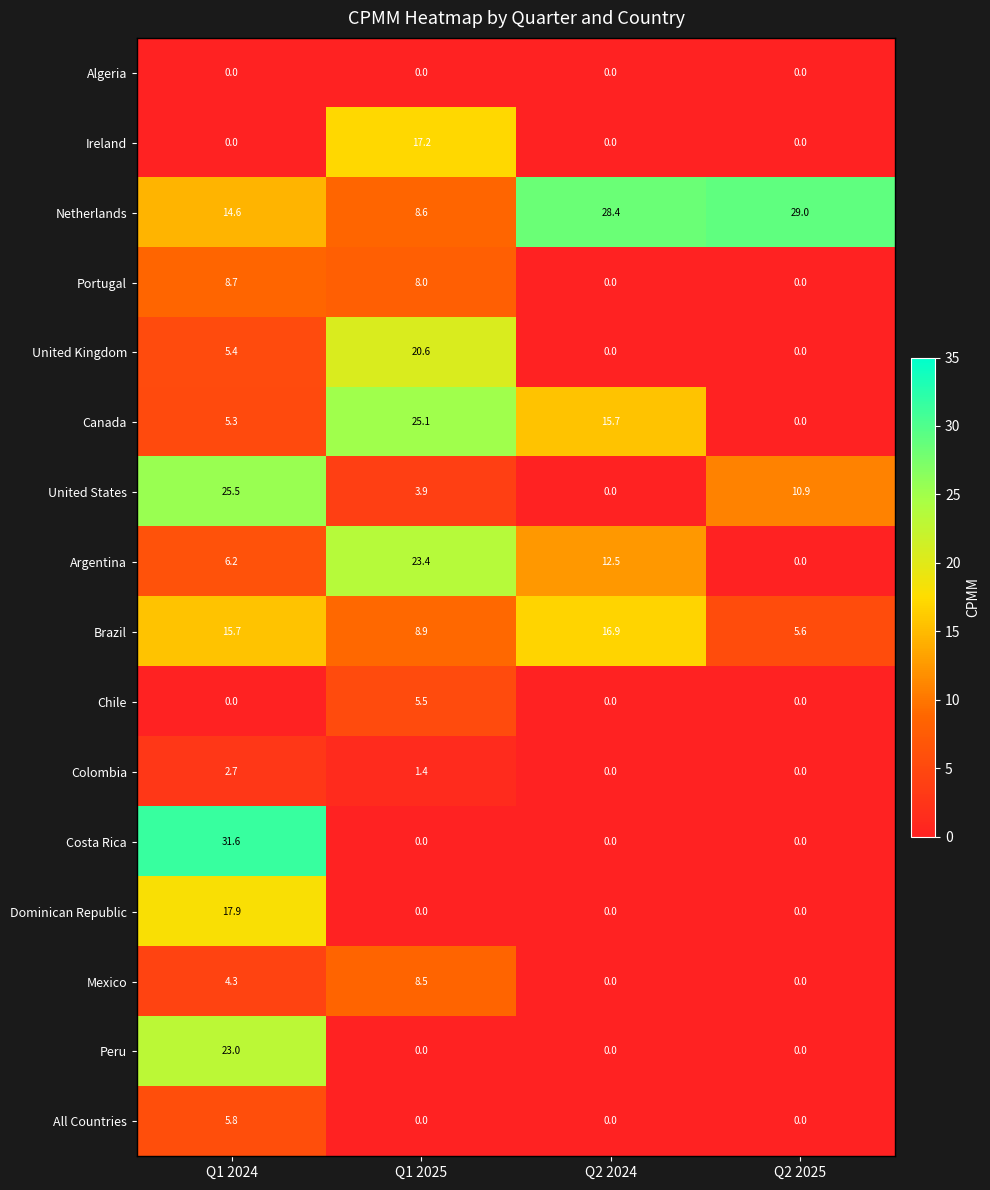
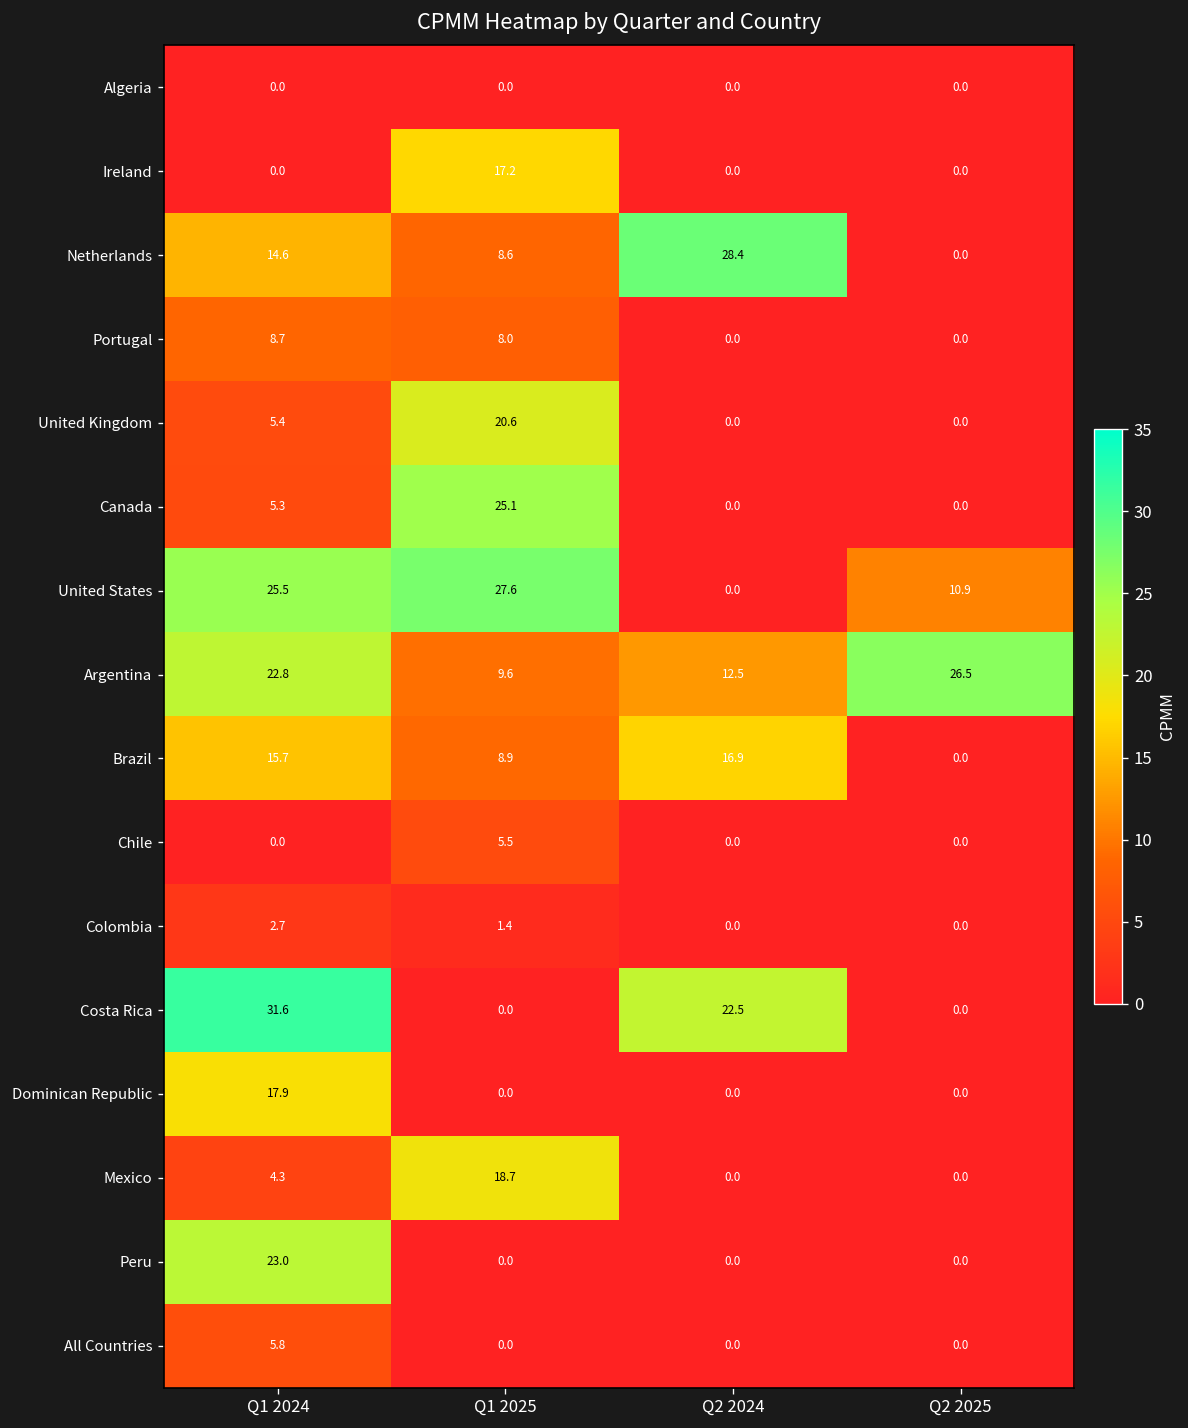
Netherlands, Q2 2025: 29.0 -> 0.0
Canada, Q2 2024: 15.7 -> 0.0
United States, Q1 2025: 3.9 -> 27.6
Argentina, Q1 2024: 6.2 -> 22.8
Argentina, Q1 2025: 23.4 -> 9.6
Argentina, Q2 2025: 0.0 -> 26.5
Brazil, Q2 2025: 5.6 -> 0.0
Costa Rica, Q2 2024: 0.0 -> 22.5
Mexico, Q1 2025: 8.5 -> 18.7
